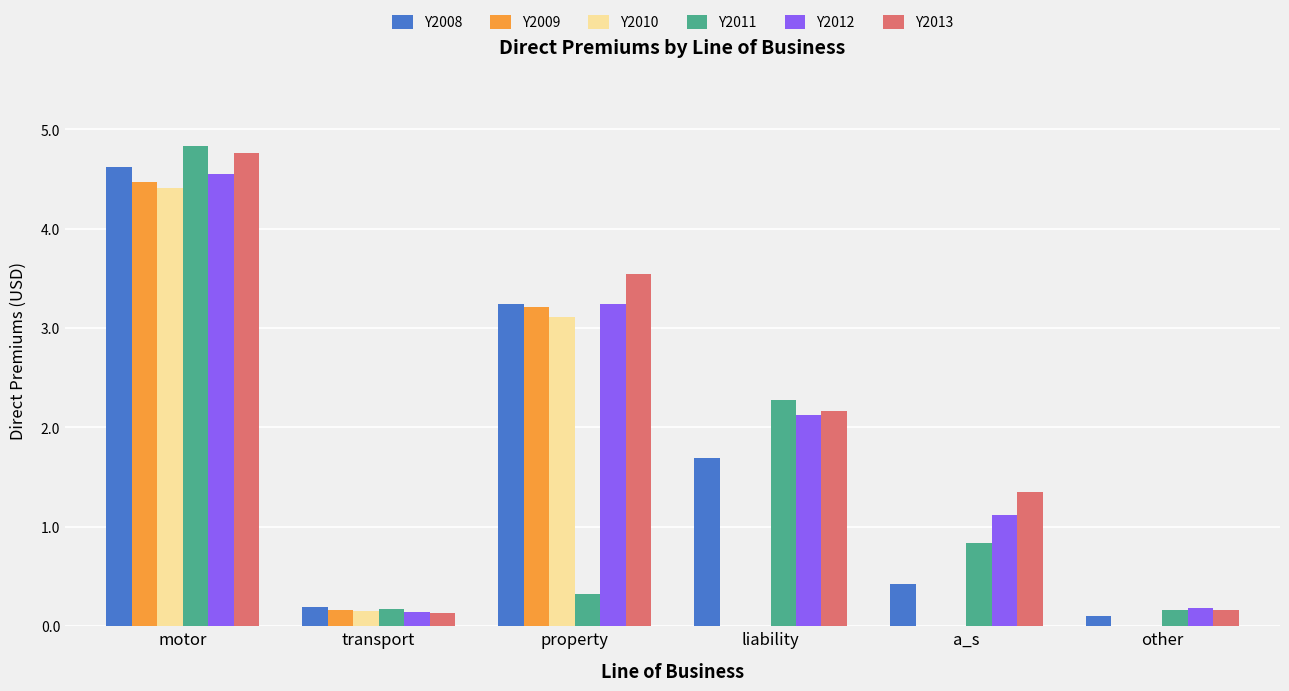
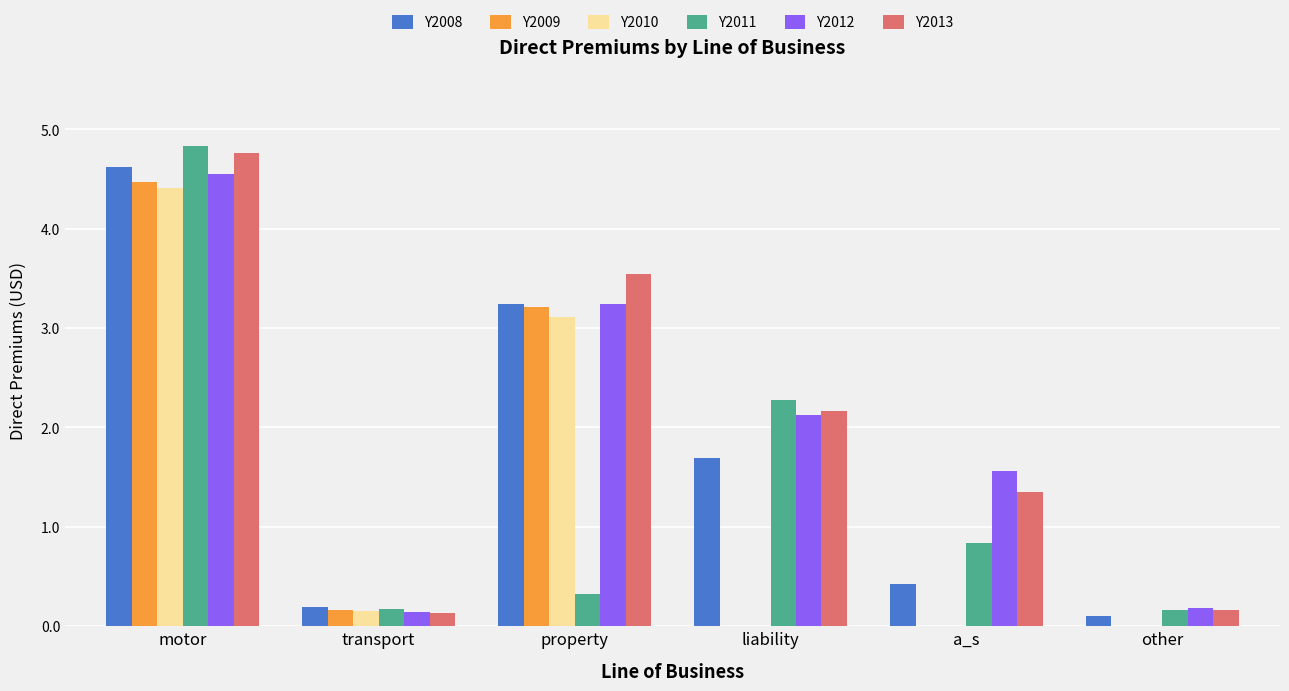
Y2012, a_s: 1.1 -> 1.6
